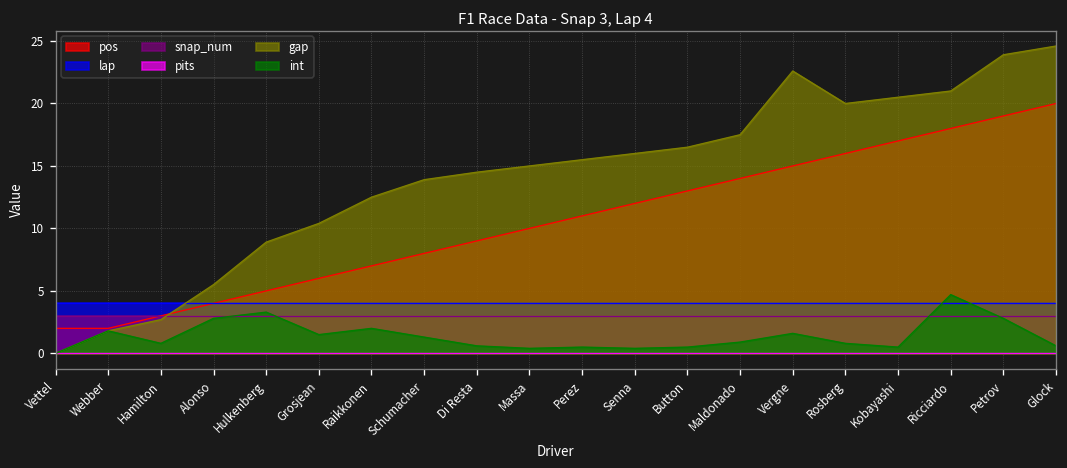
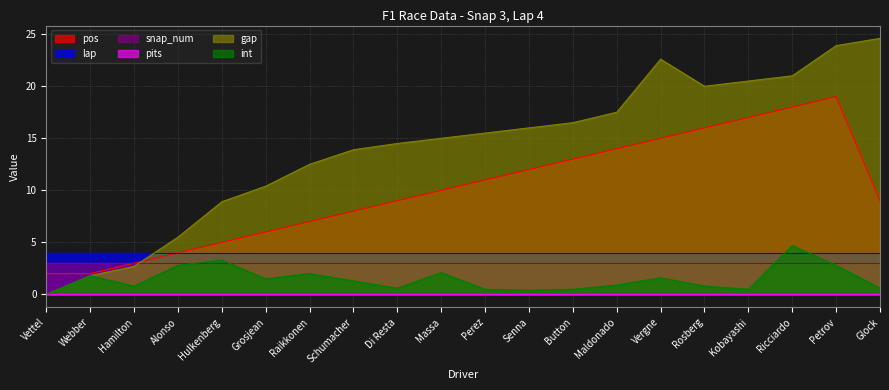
int, Massa: 0.4 -> 2.1
pos, Glock: 20 -> 9
